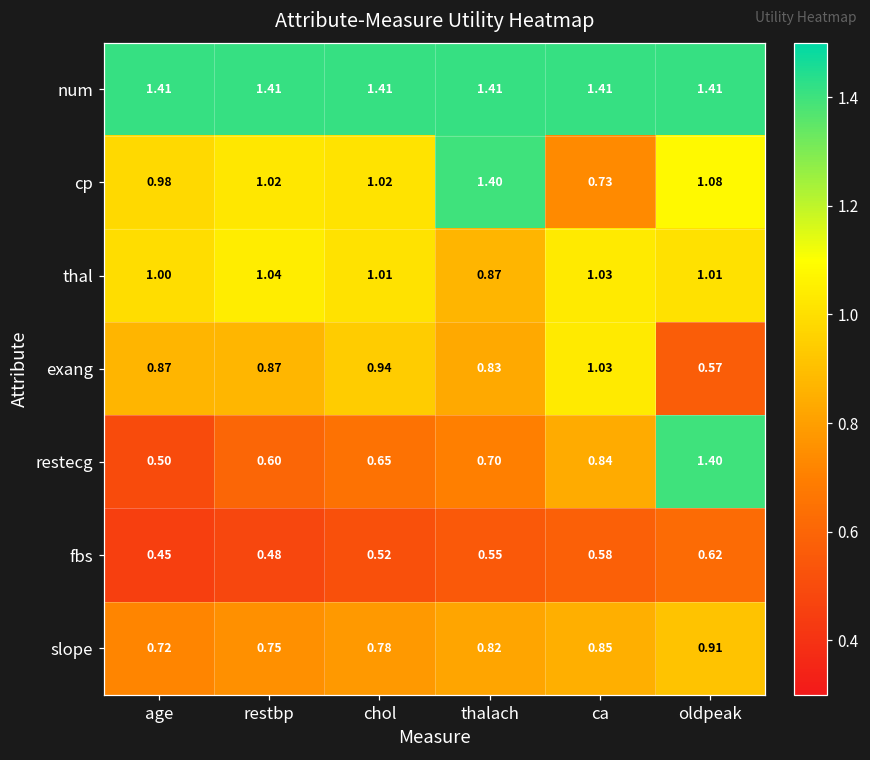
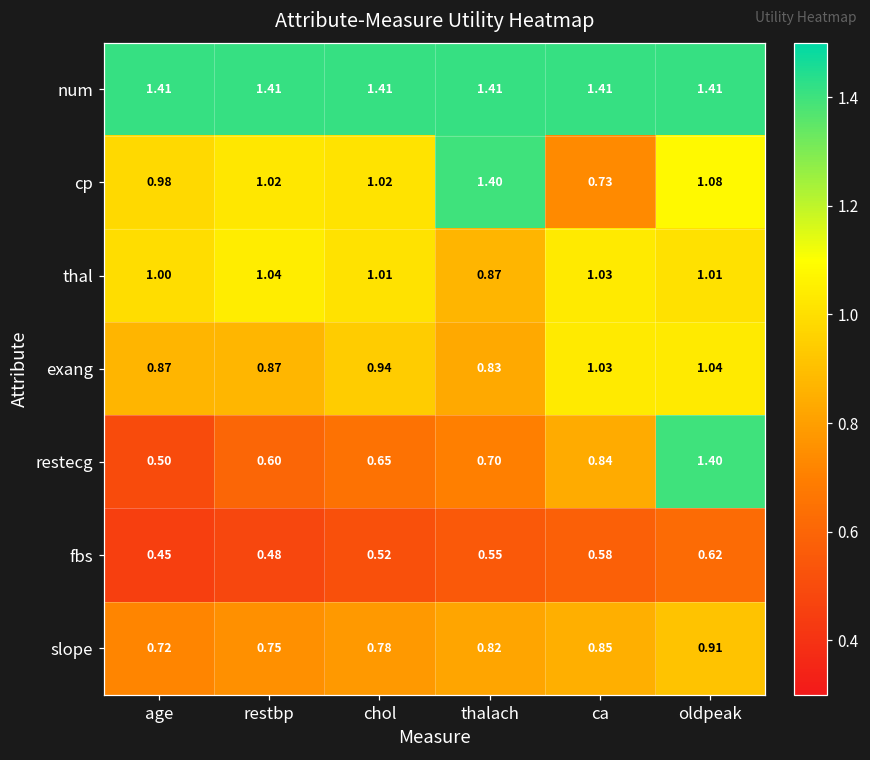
exang, oldpeak: 0.57 -> 1.04
